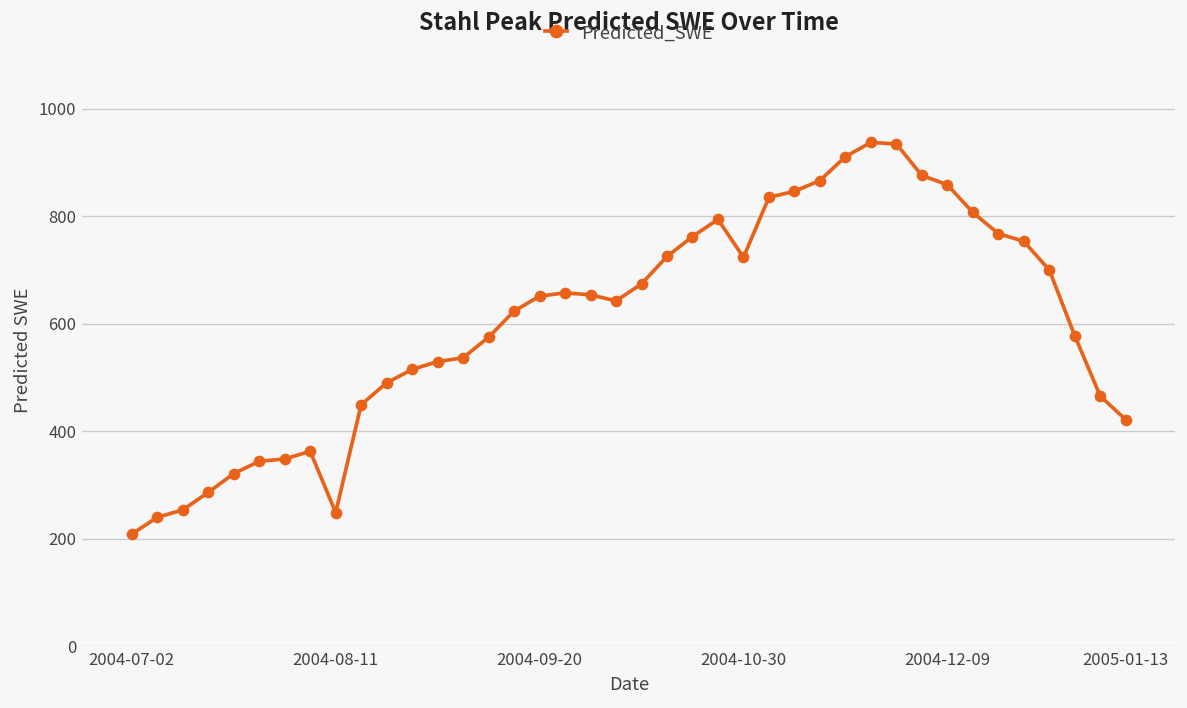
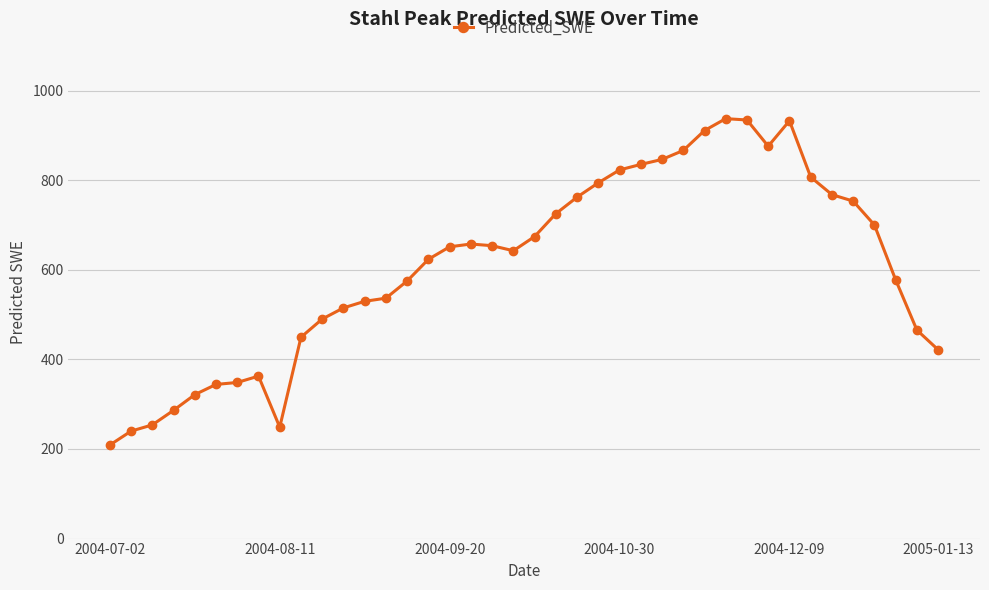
2004-10-30: 720 -> 820
2004-12-09: 860 -> 930
